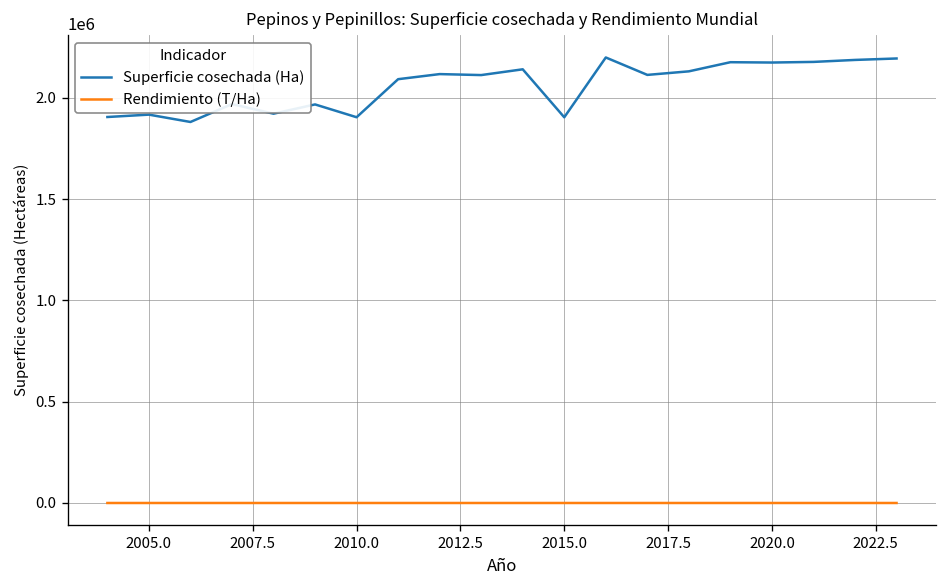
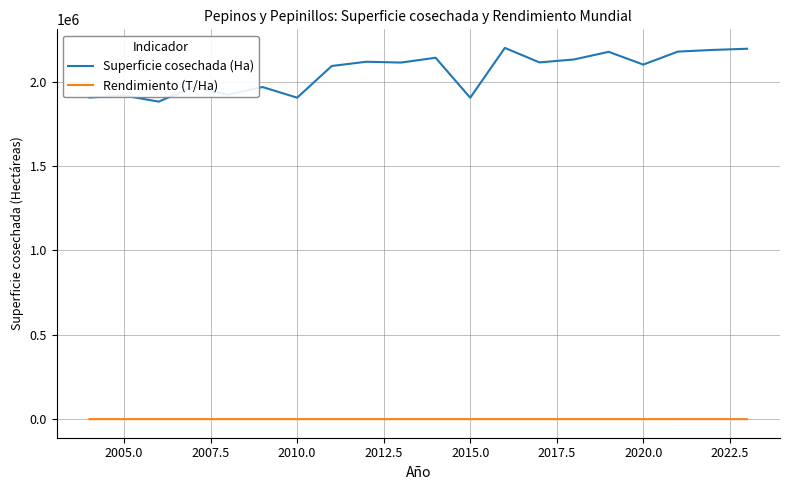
Superficie cosechada (Ha), 2020.0: 2170000 -> 2100000
